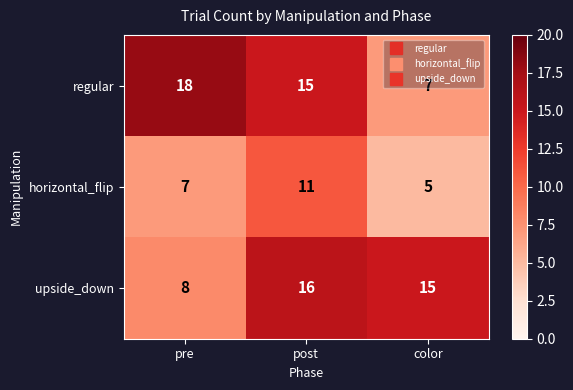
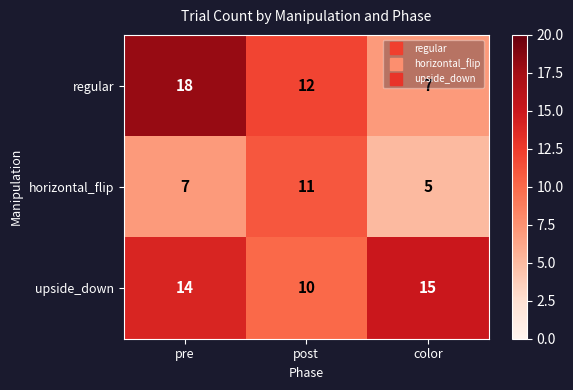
regular, post: 15 -> 12
upside_down, pre: 8 -> 14
upside_down, post: 16 -> 10
